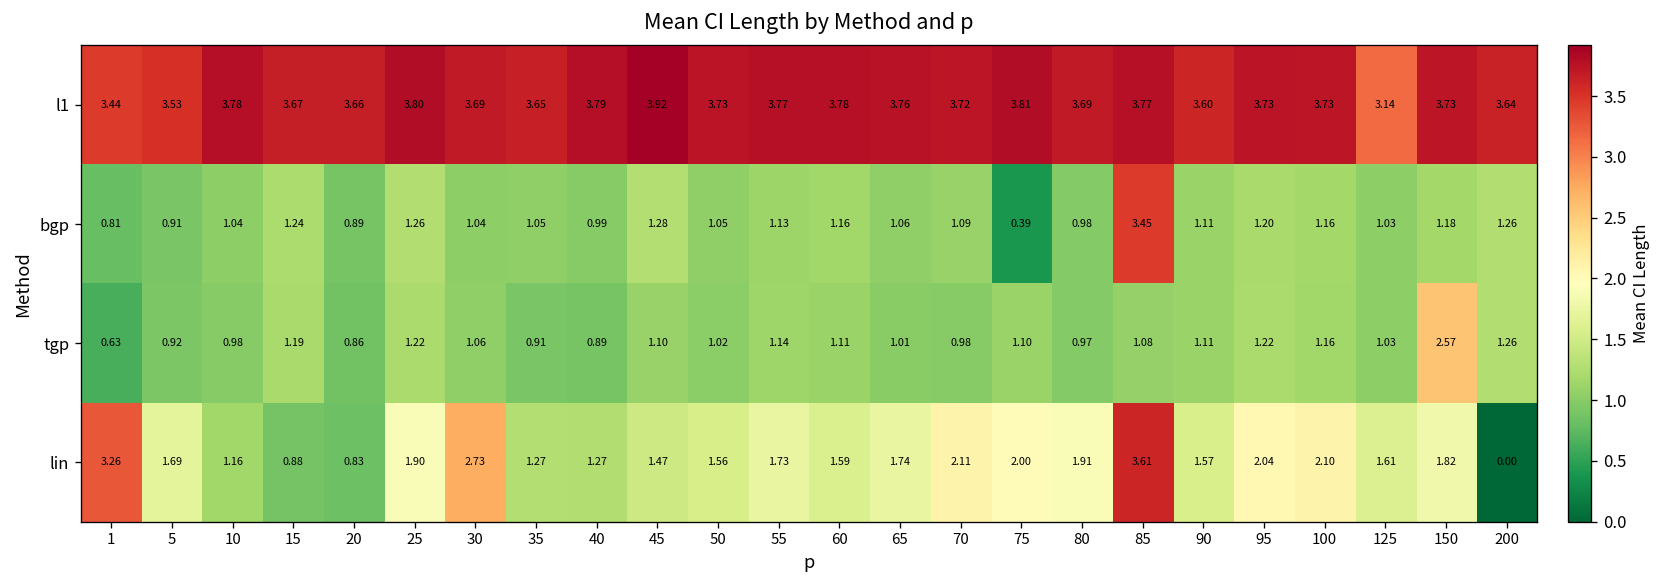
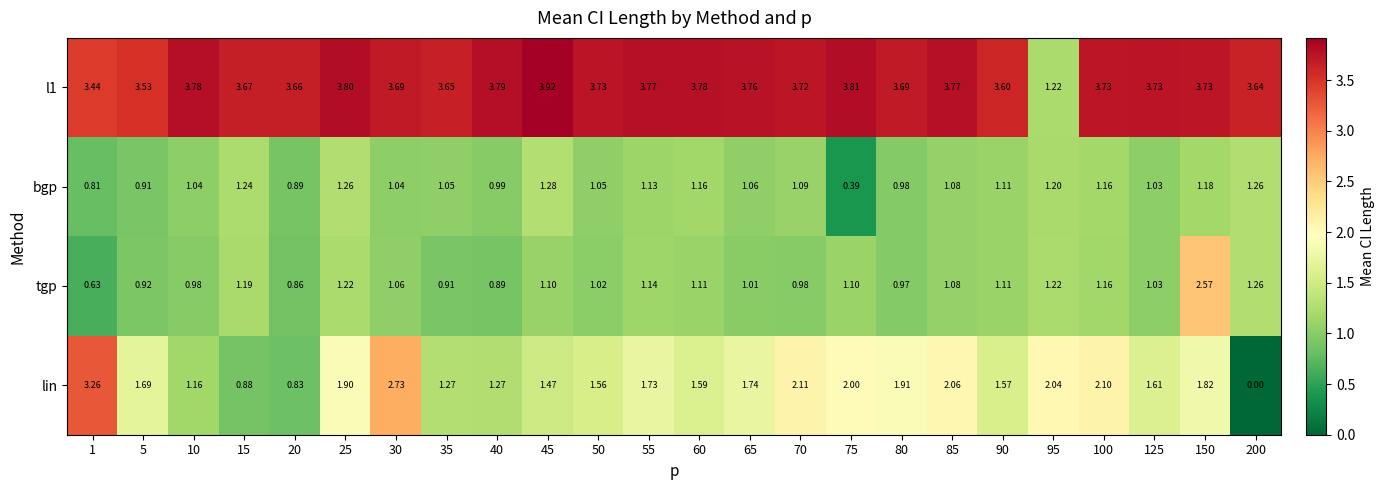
l1, 95: 3.73 -> 1.22
l1, 125: 3.14 -> 3.73
bgp, 85: 3.45 -> 1.08
lin, 85: 3.61 -> 2.06
